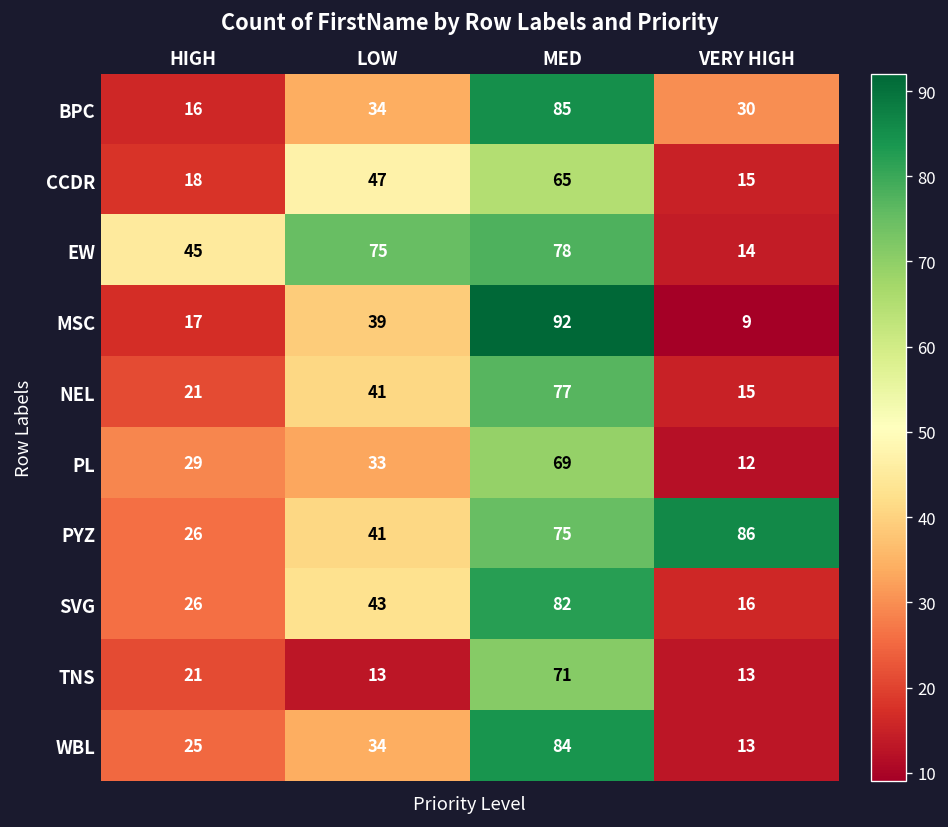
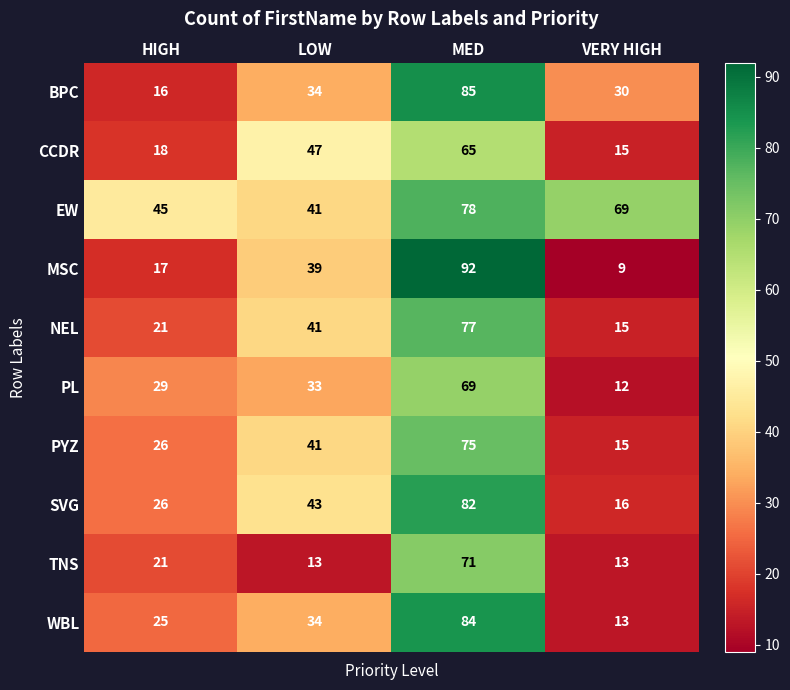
EW, LOW: 75 -> 41
EW, VERY HIGH: 14 -> 69
PYZ, VERY HIGH: 86 -> 15
